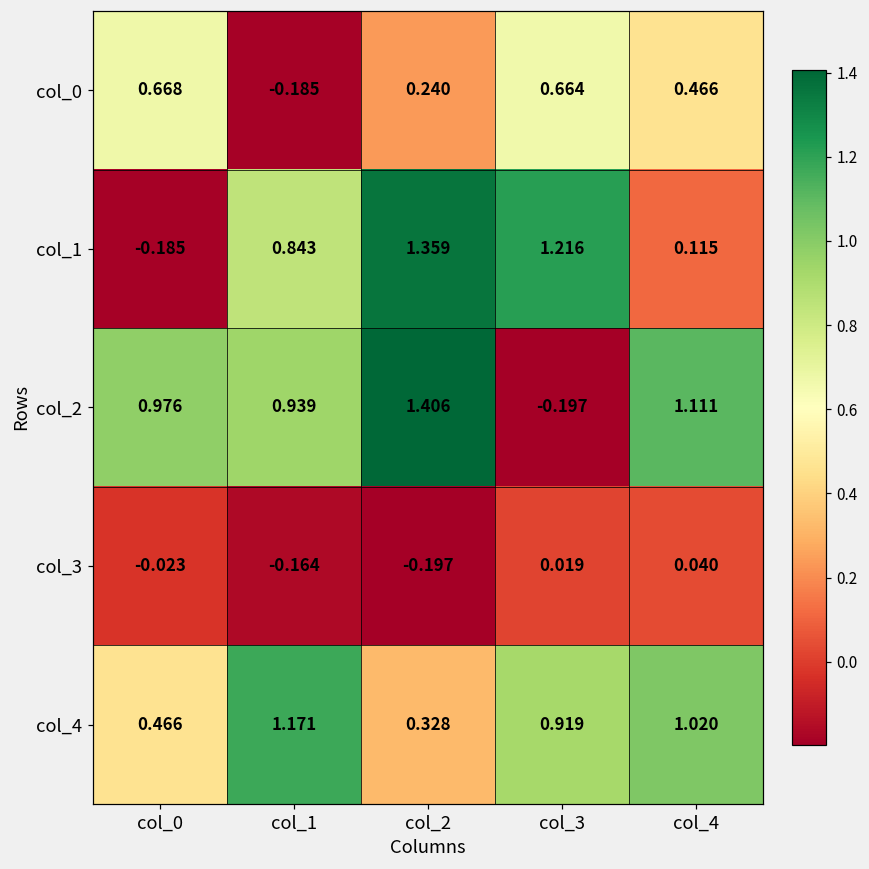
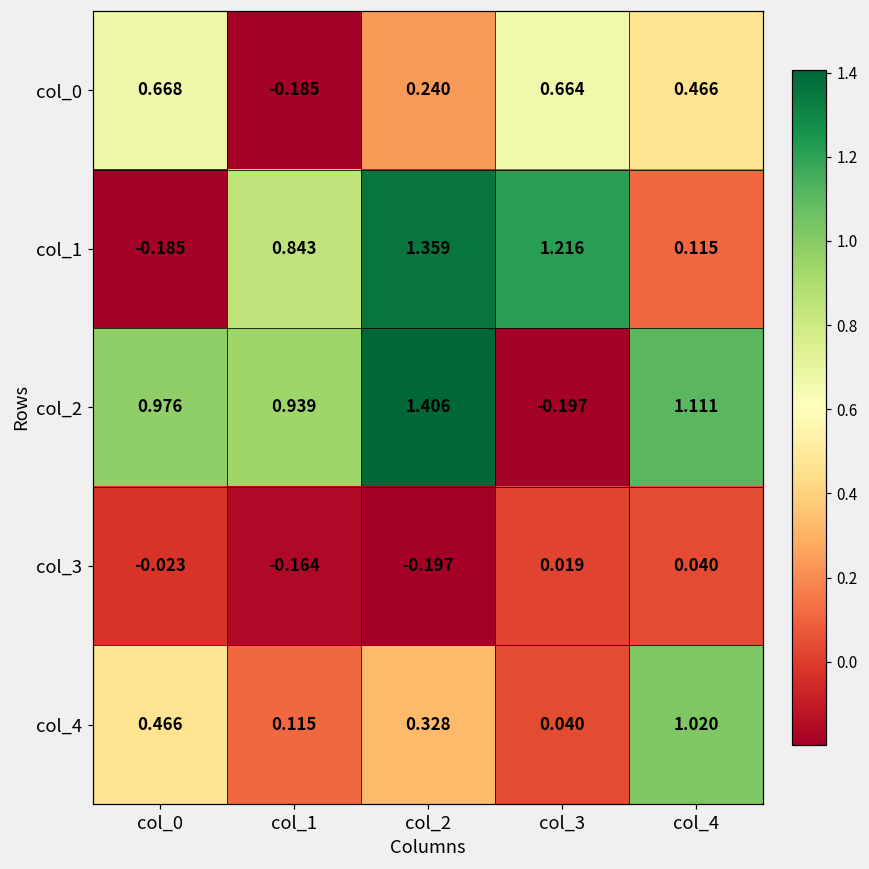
col_4, col_1: 1.171 -> 0.115
col_4, col_3: 0.919 -> 0.040
